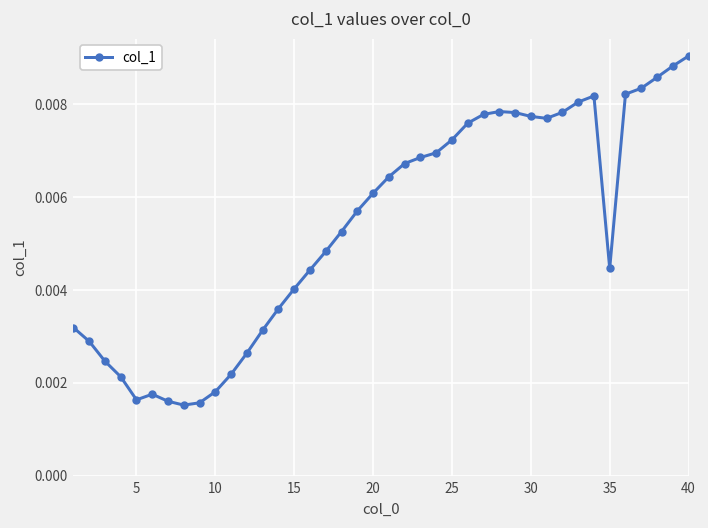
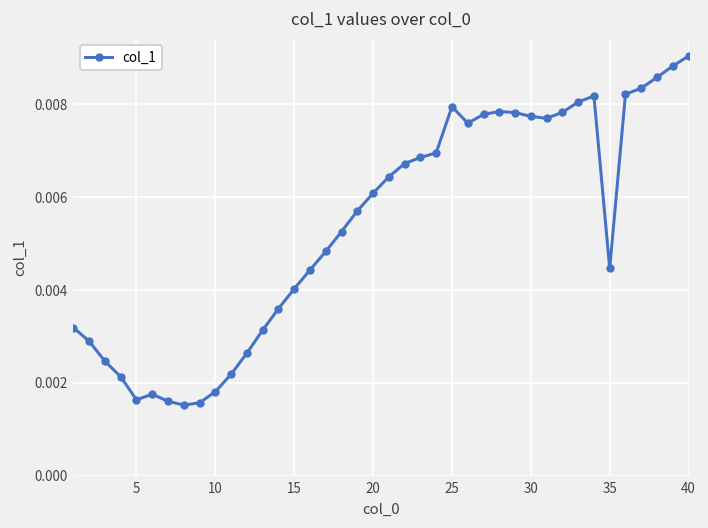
25: 0.0072 -> 0.0079
